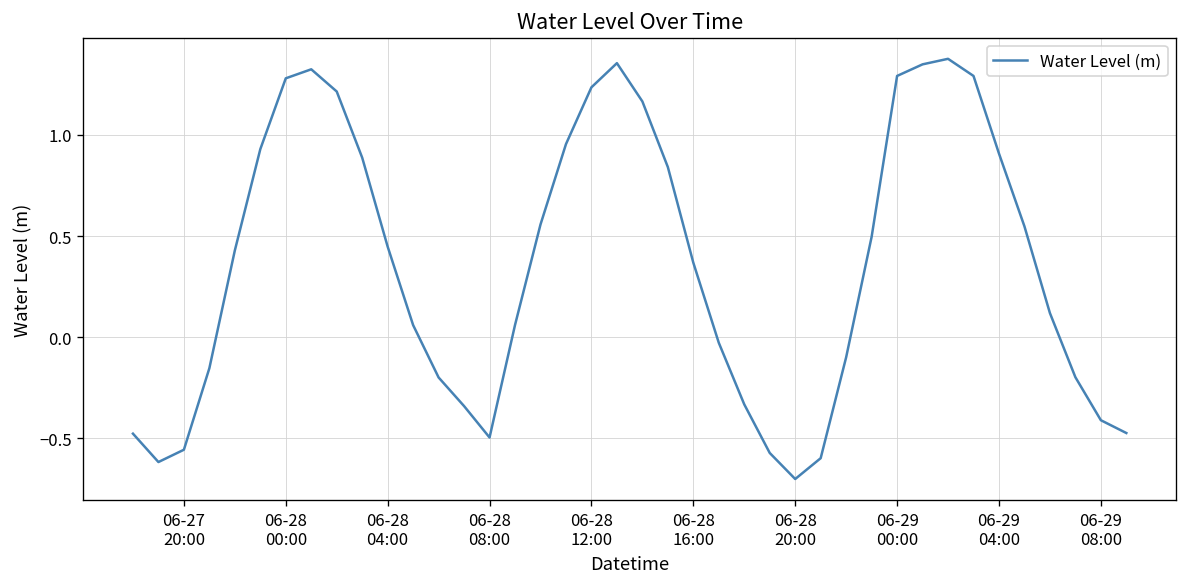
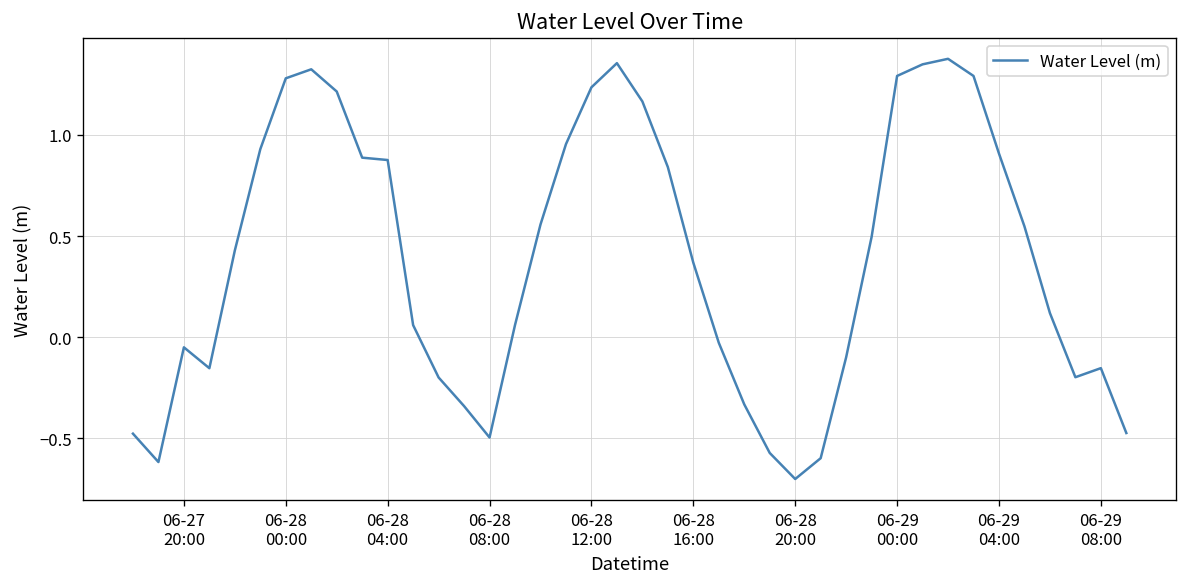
06-27 20:00: -0.56 -> -0.05
06-28 04:00: 0.45 -> 0.88
06-29 08:00: -0.41 -> -0.15
